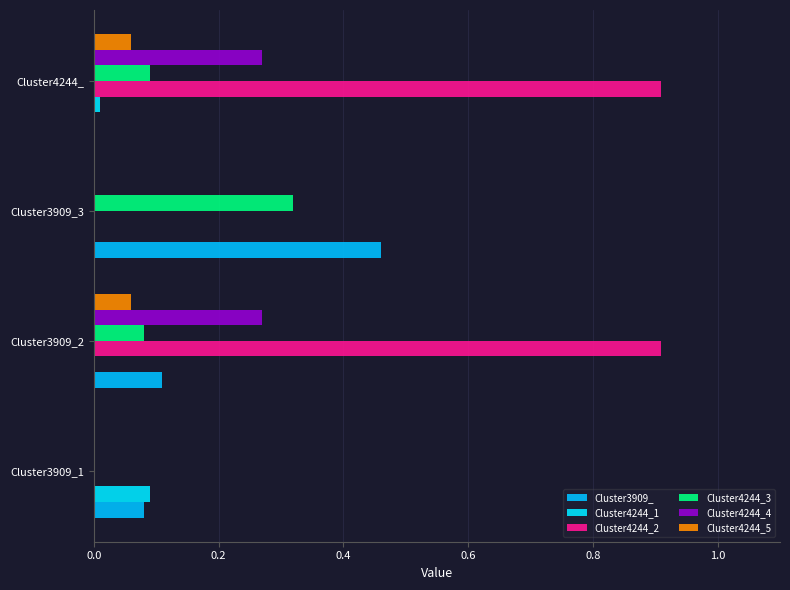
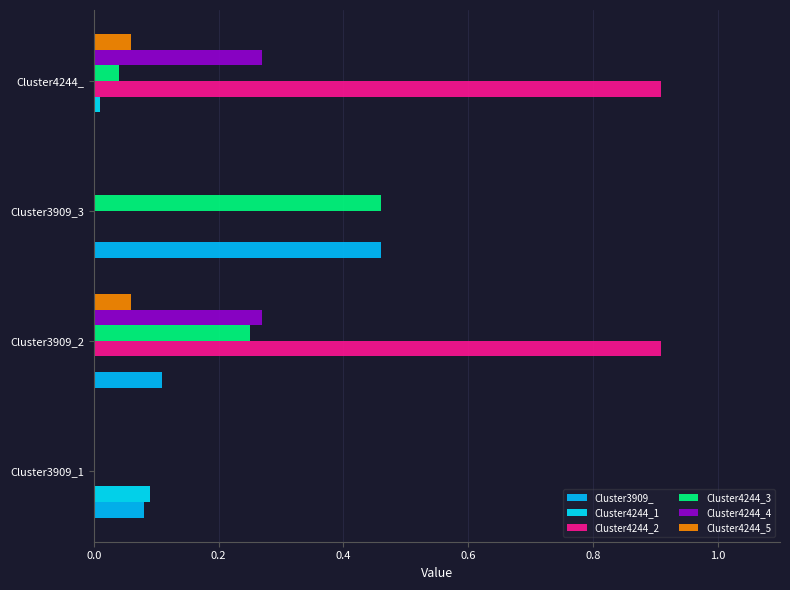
Cluster4244_3, Cluster4244_: 0.09 -> 0.04
Cluster4244_3, Cluster3909_3: 0.32 -> 0.46
Cluster4244_3, Cluster3909_2: 0.08 -> 0.25
